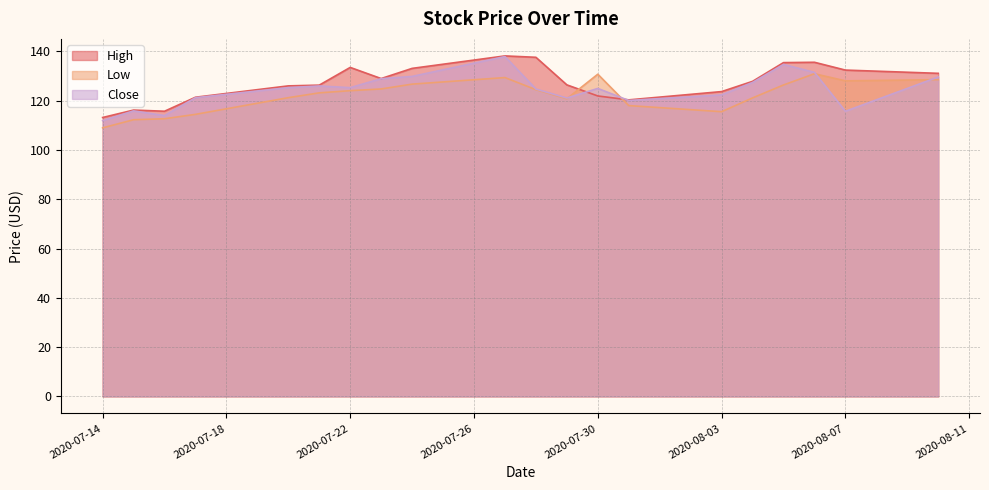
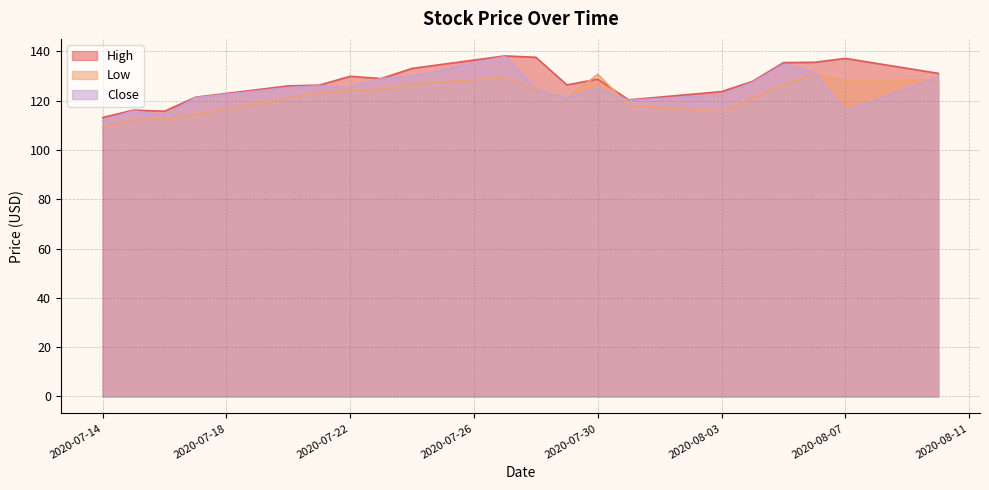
High, 2020-07-22: 134 -> 130
High, 2020-07-30: 122 -> 129
High, 2020-08-07: 132 -> 137
